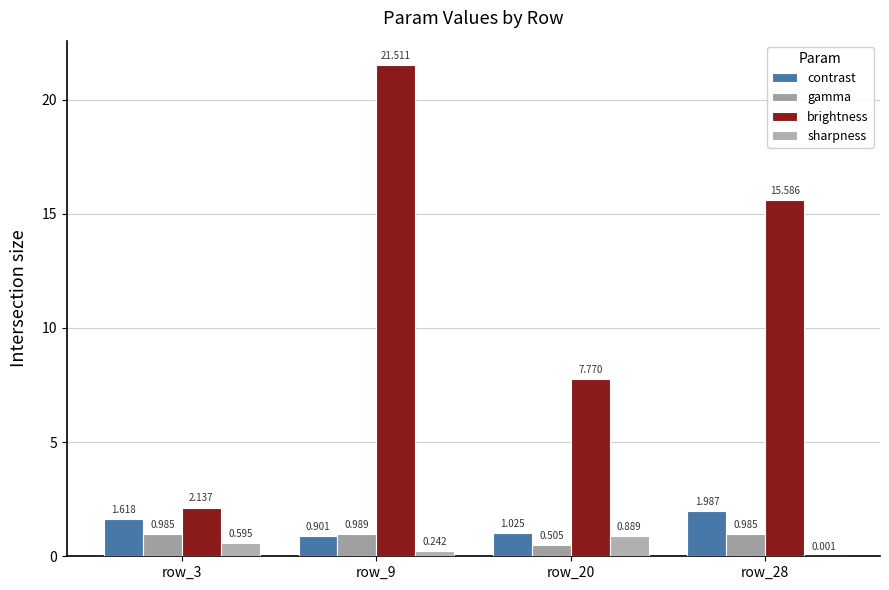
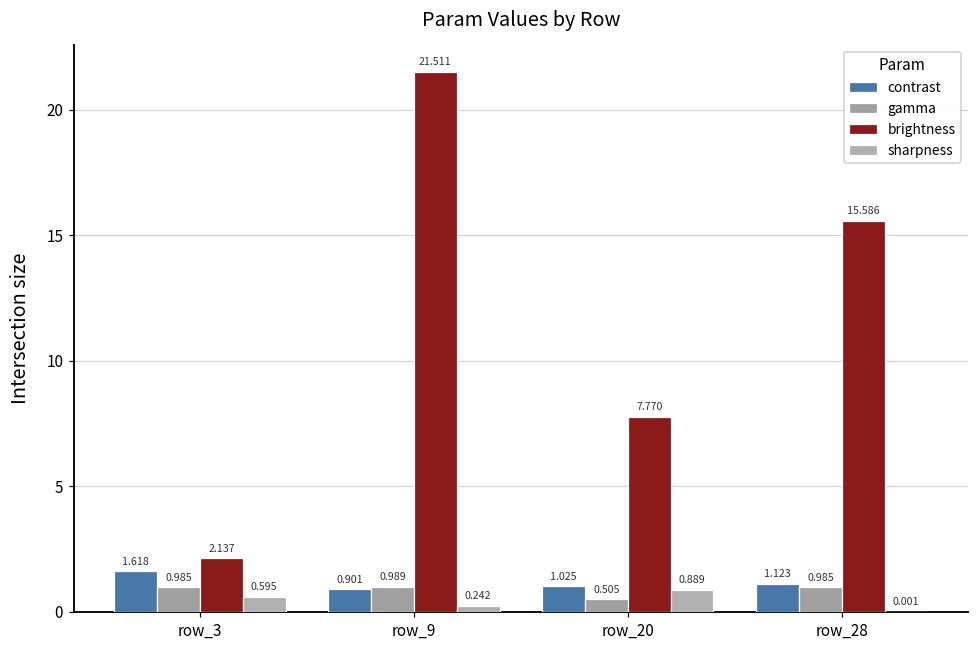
contrast, row_28: 1.987 -> 1.123
